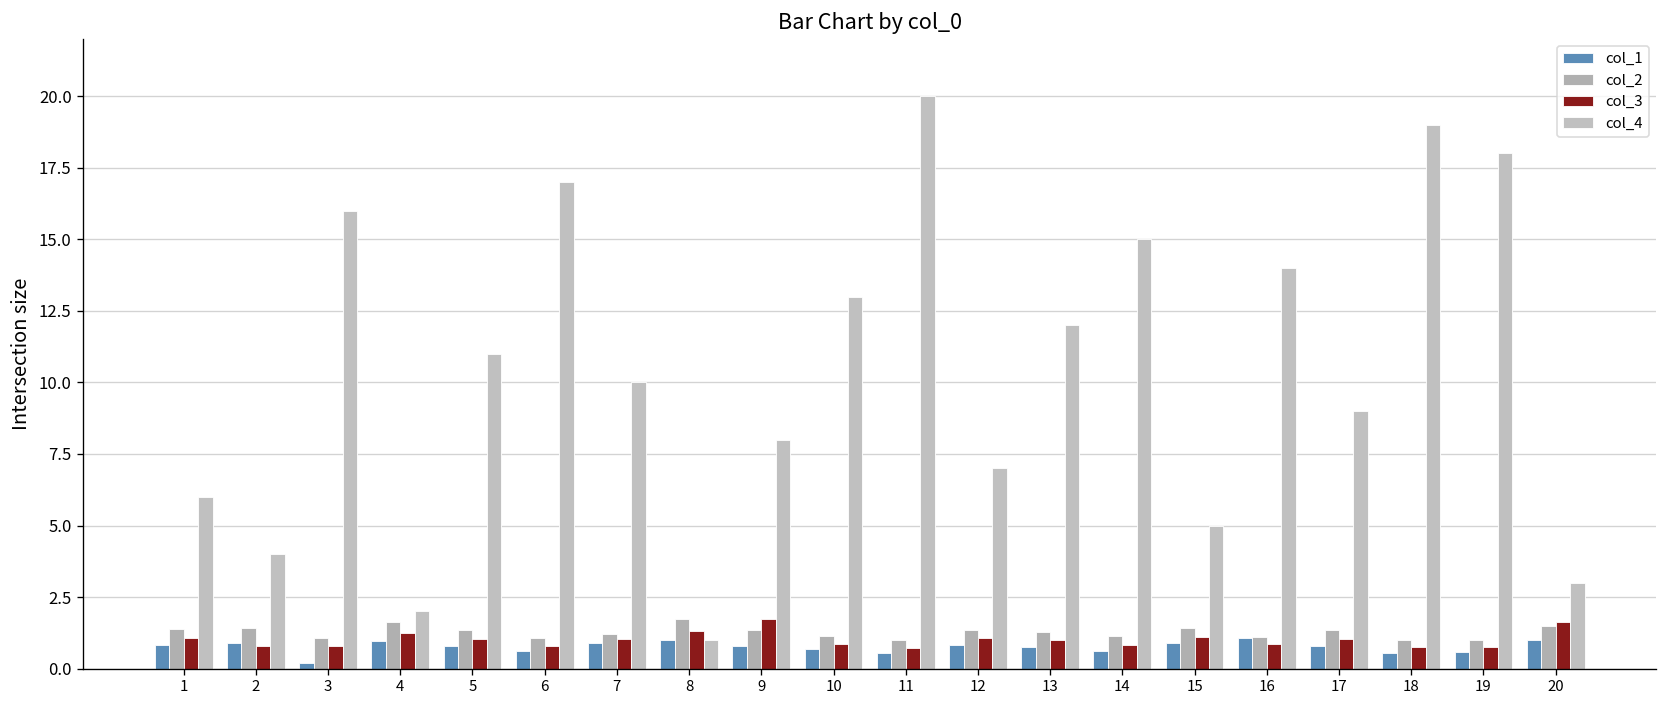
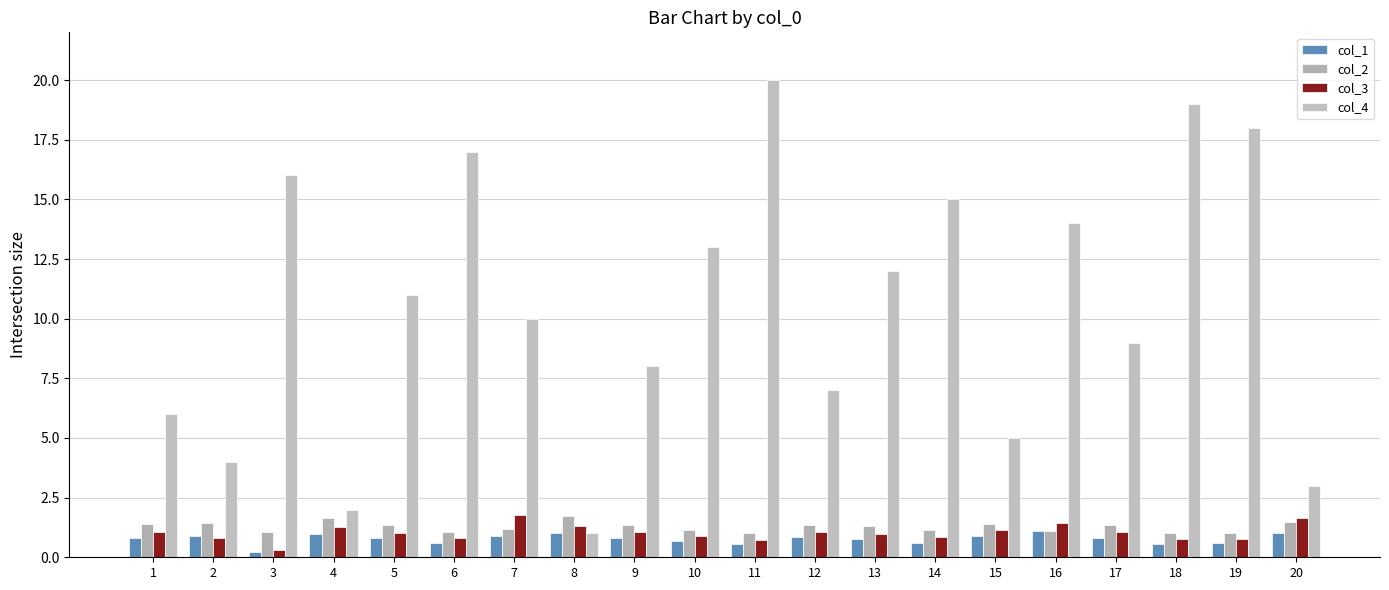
col_3, 3: 0.8 -> 0.3
col_3, 7: 1.0 -> 1.8
col_3, 9: 1.7 -> 1.0
col_3, 16: 0.9 -> 1.4
